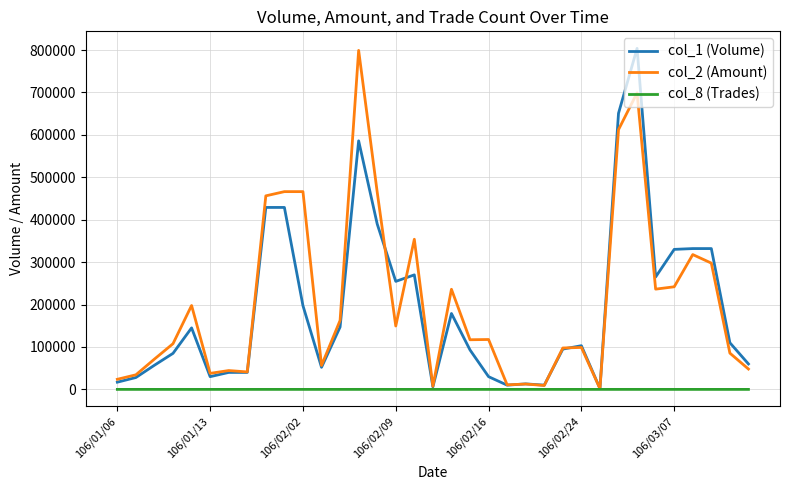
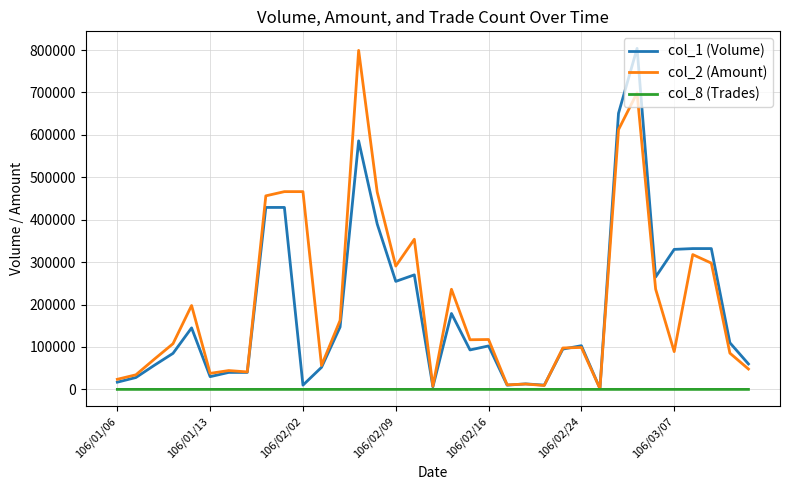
col_1 (Volume), 106/02/02: 200000 -> 10000
col_2 (Amount), 106/02/09: 150000 -> 290000
col_1 (Volume), 106/02/16: 30000 -> 100000
col_2 (Amount), 106/03/07: 240000 -> 90000
